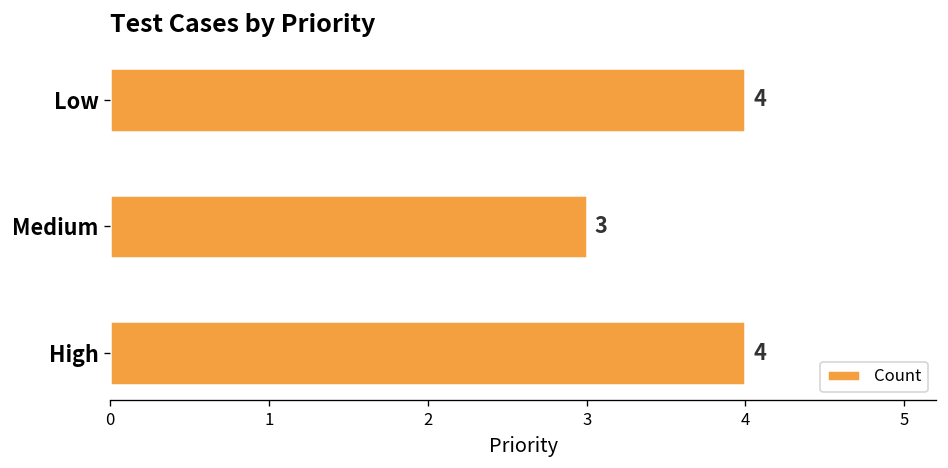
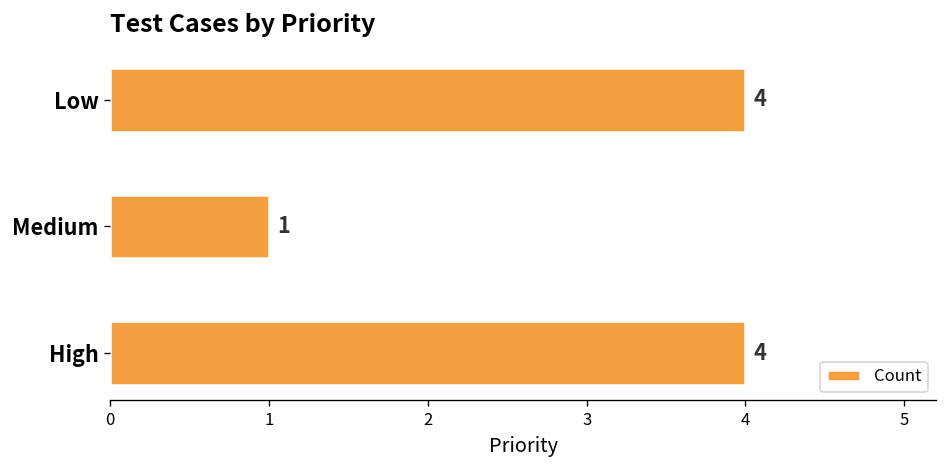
Medium: 3 -> 1
